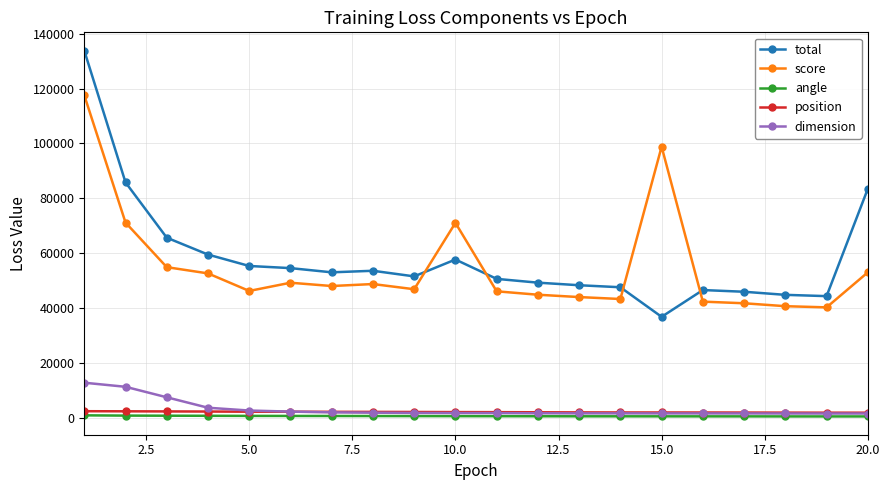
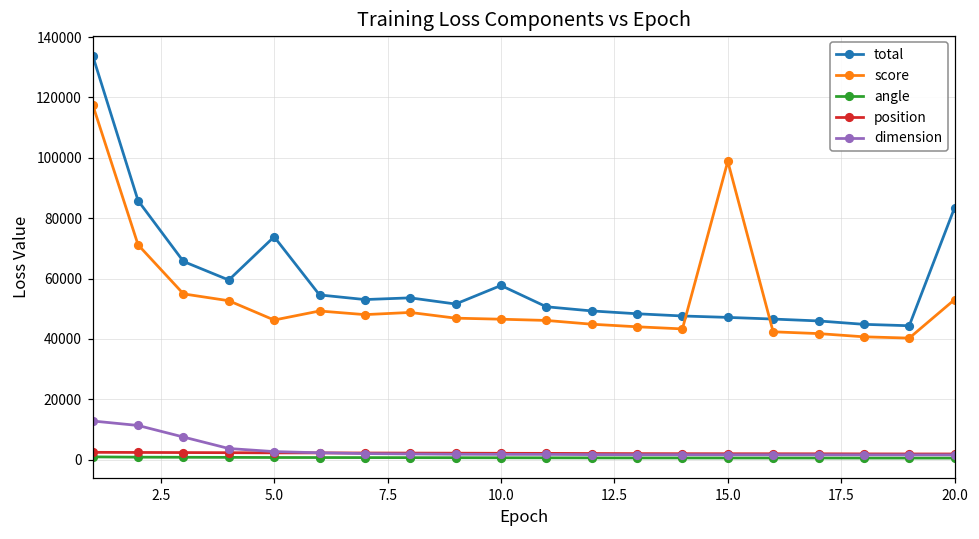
total, 5.0: 55000 -> 74000
score, 10.0: 71000 -> 47000
total, 15.0: 37000 -> 47000
